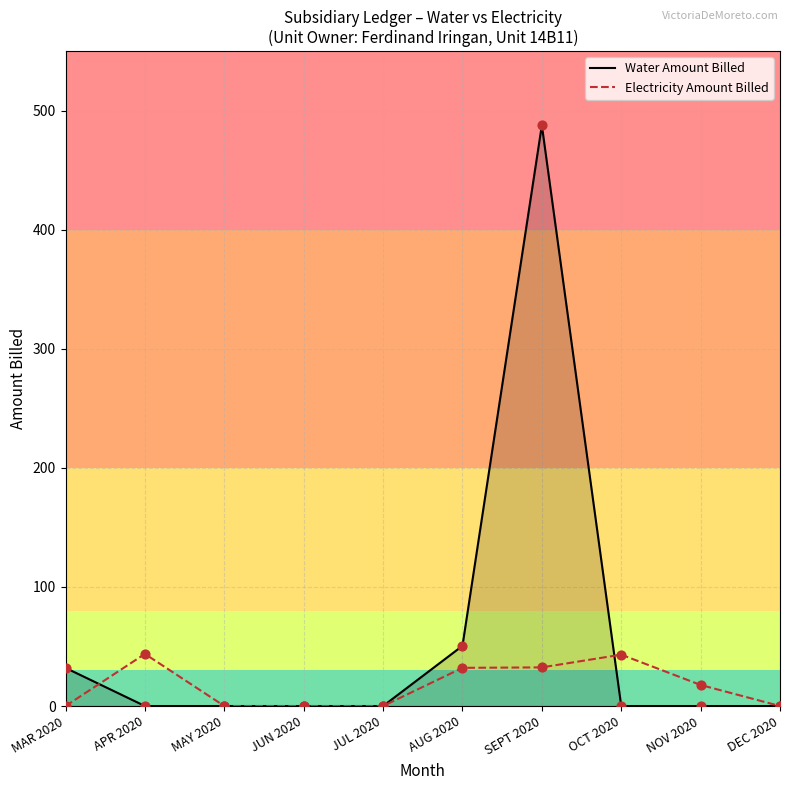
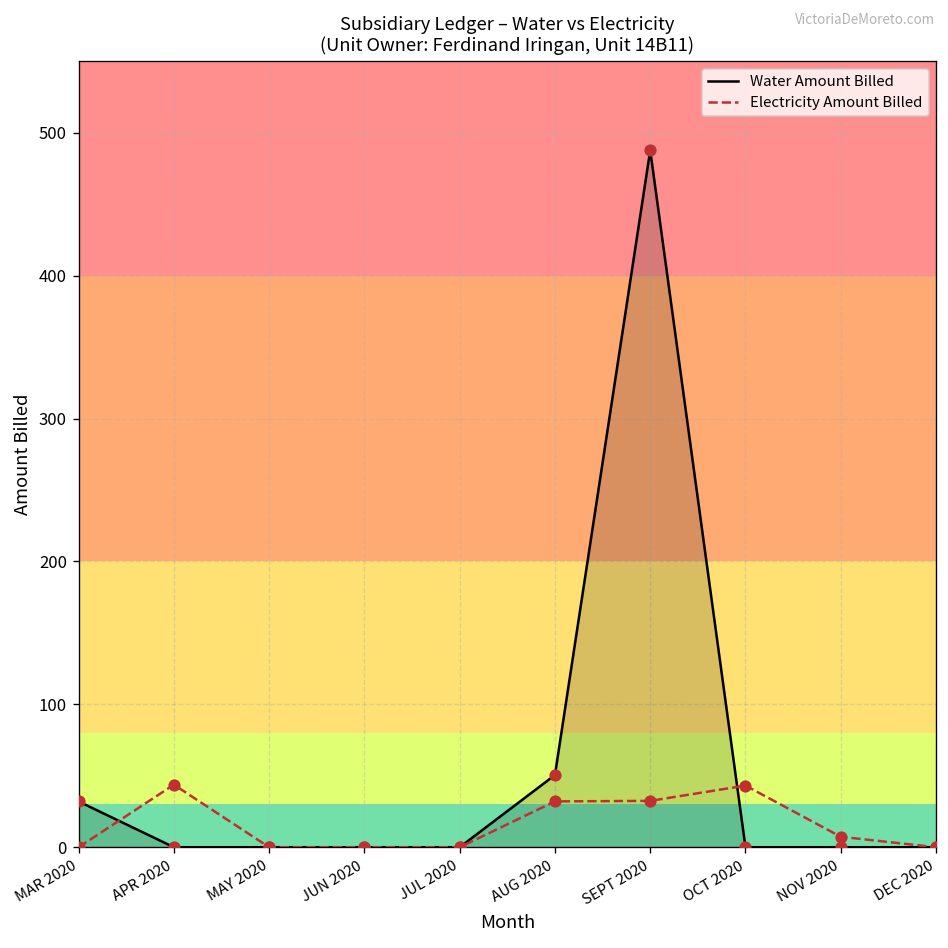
Electricity Amount Billed, NOV 2020: 18 -> 7
